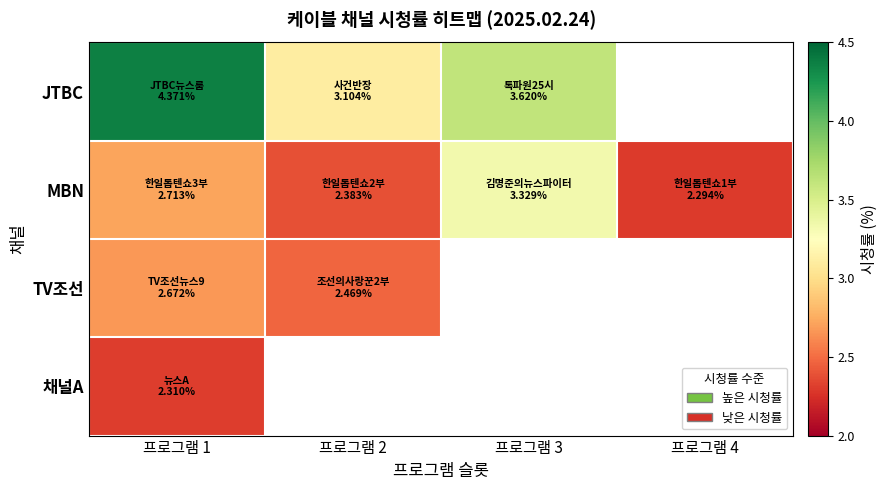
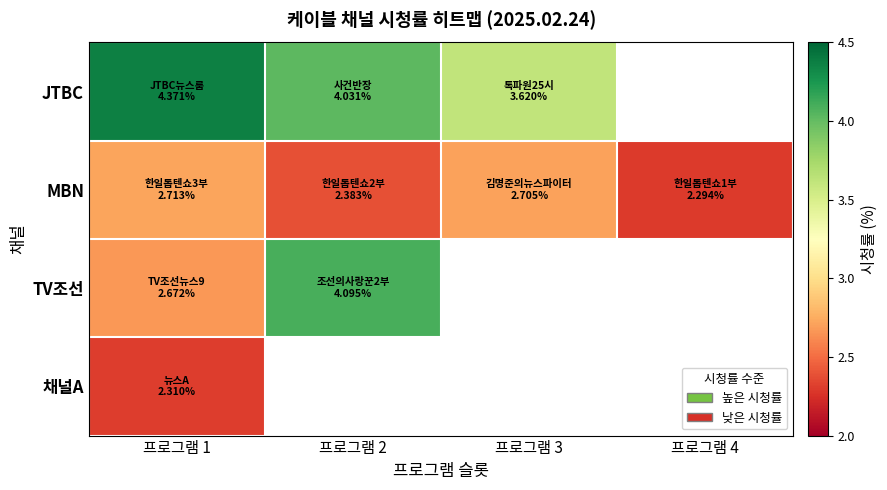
JTBC, 프로그램 2: 3.104% -> 4.031%
MBN, 프로그램 3: 3.329% -> 2.705%
TV조선, 프로그램 2: 2.469% -> 4.095%
